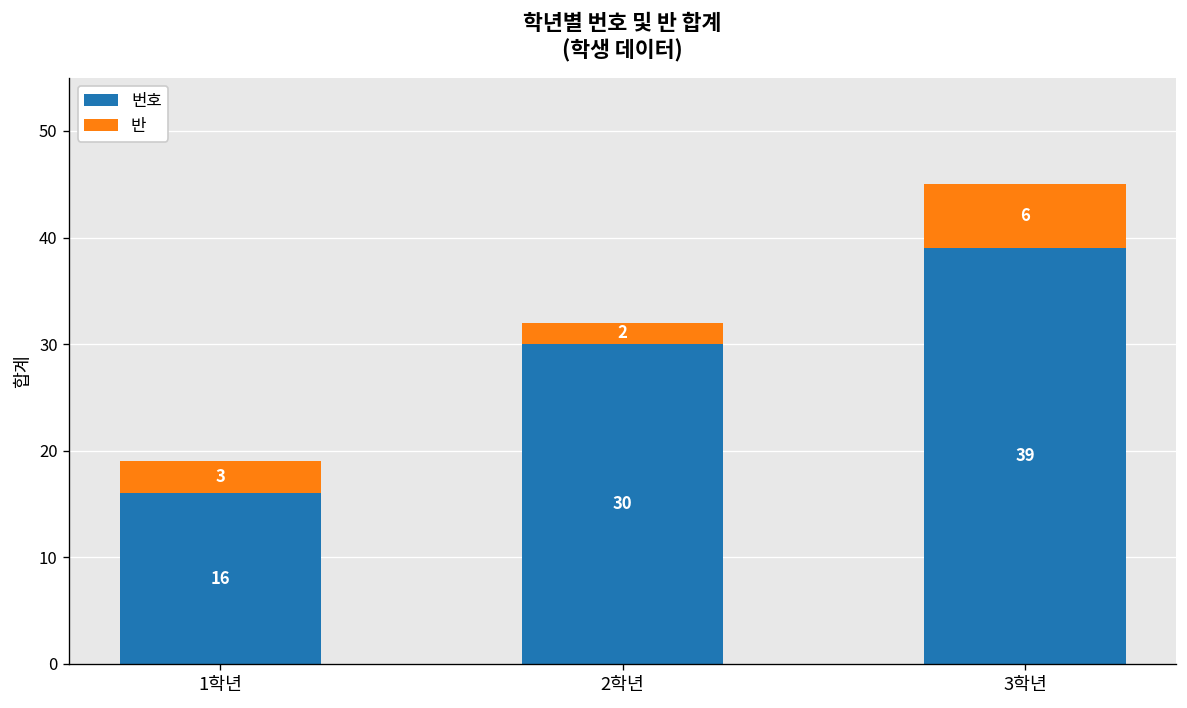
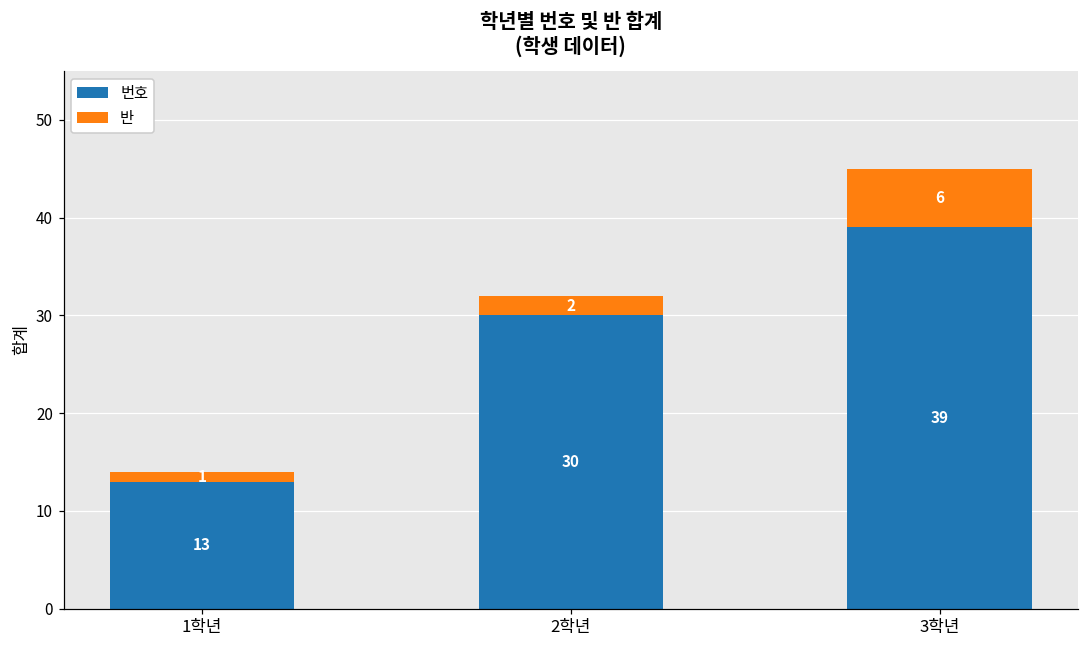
번호, 1학년: 16 -> 13
반, 1학년: 3 -> 1
